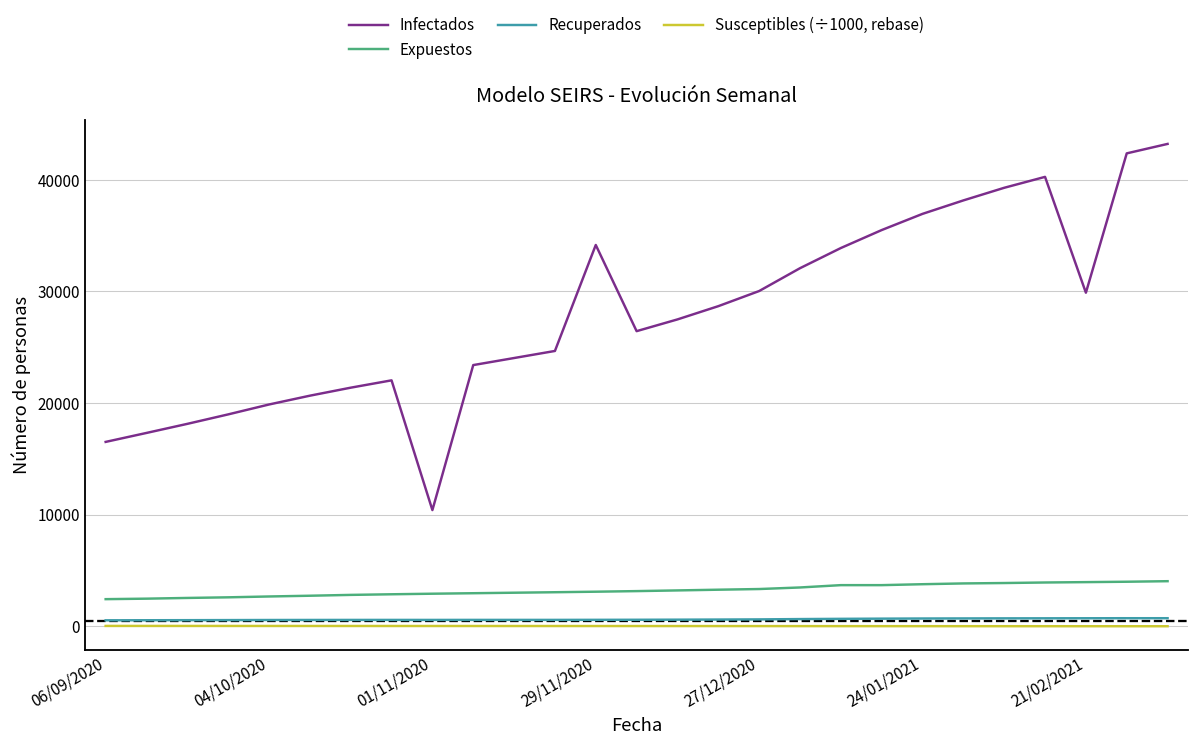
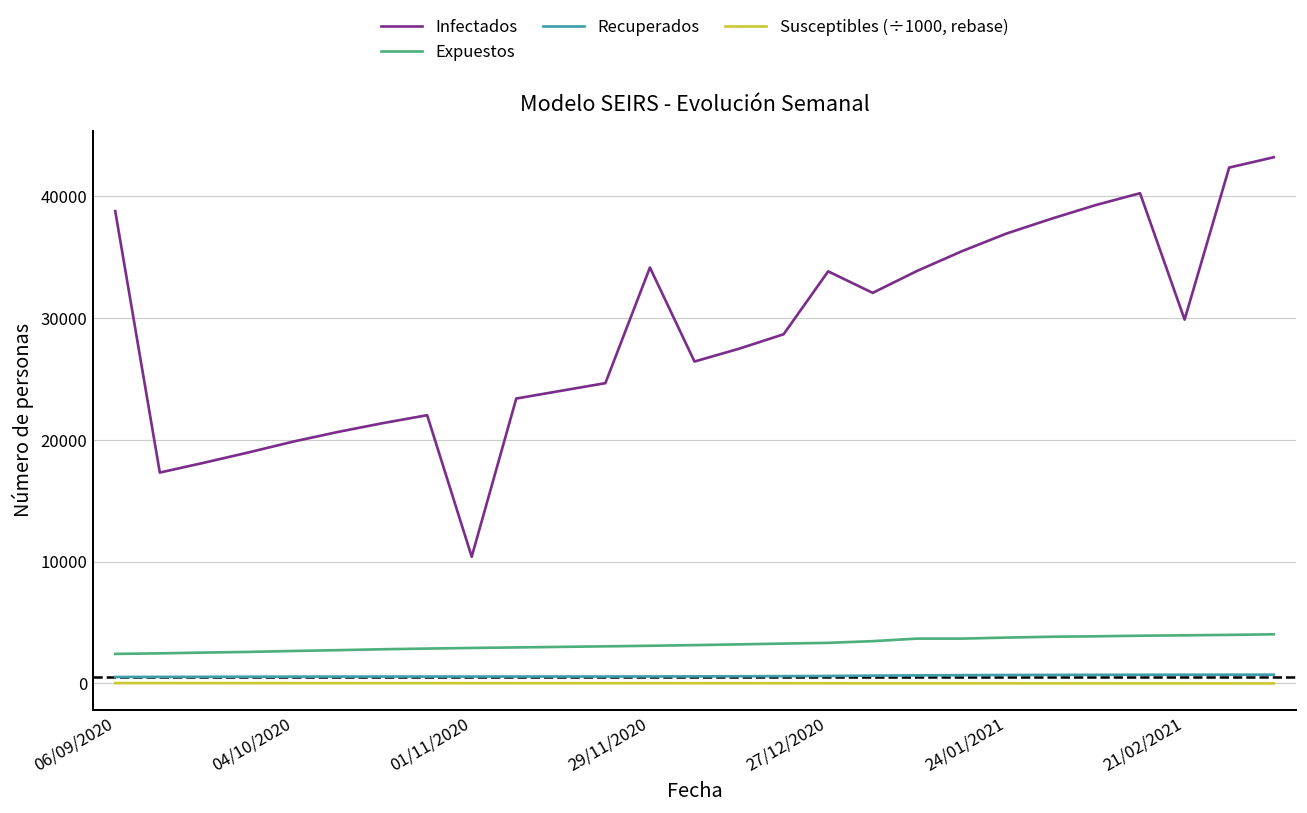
Infectados, 06/09/2020: 16500 -> 38800
Infectados, 27/12/2020: 30000 -> 33900
